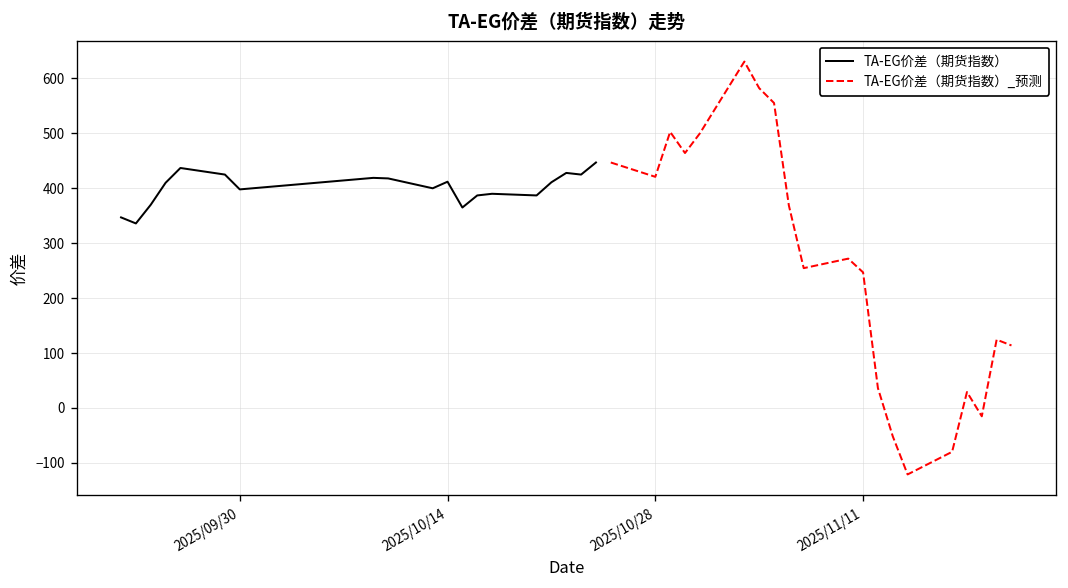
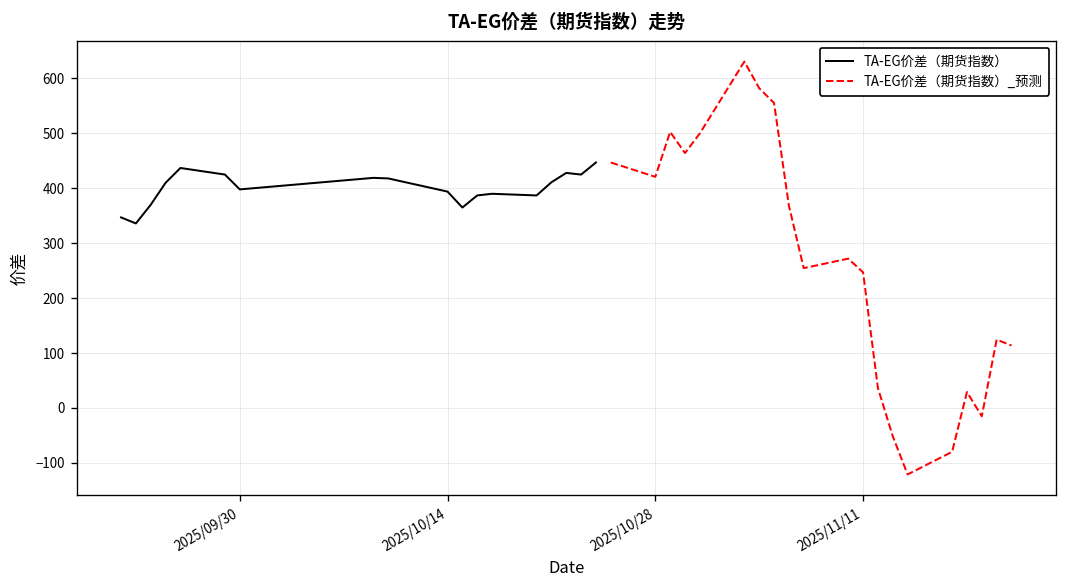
TA-EG价差（期货指数）, 2025/10/14: 410 -> 390
